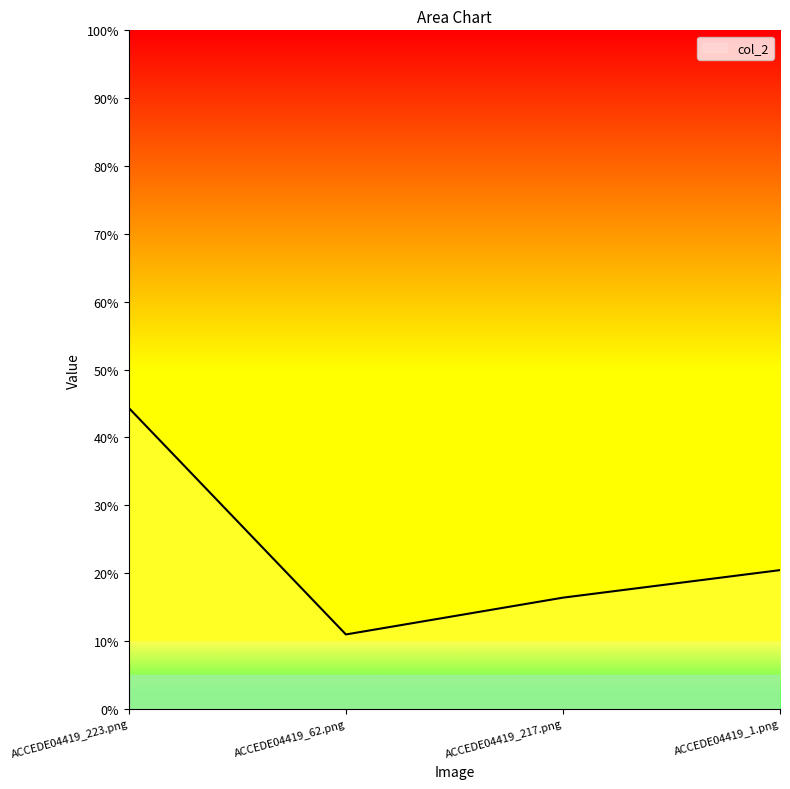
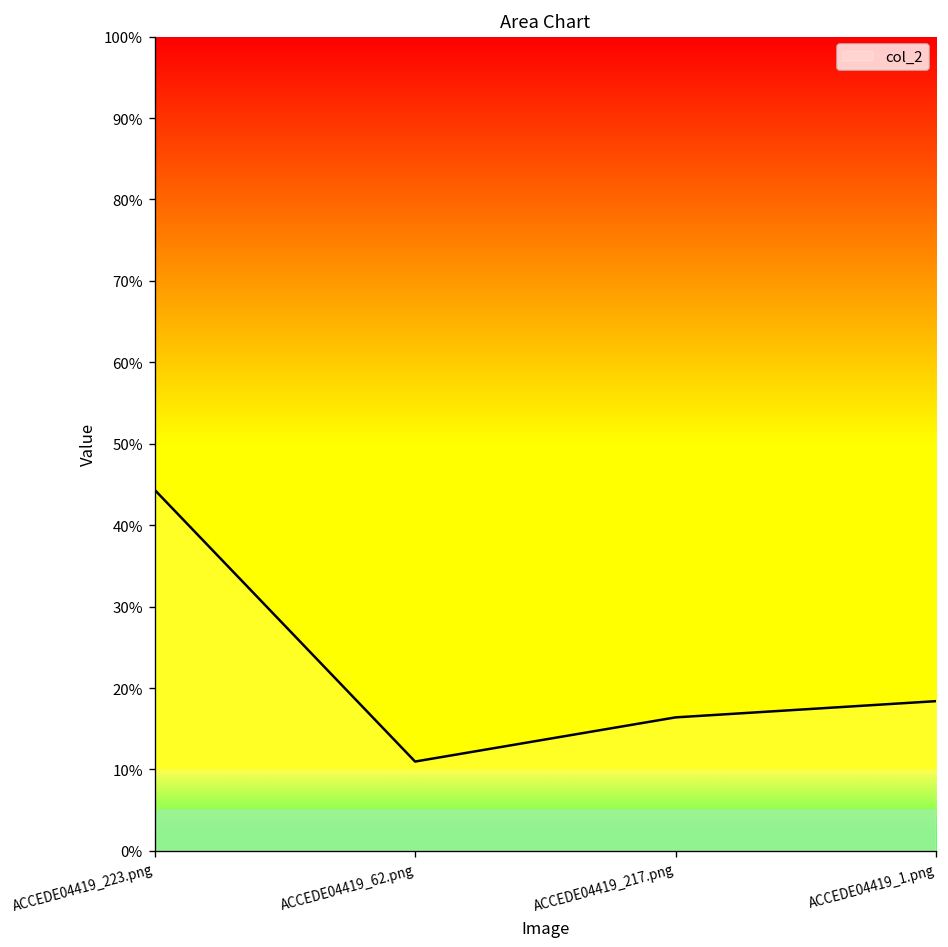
ACCEDE04419_1.png: 20% -> 18%
